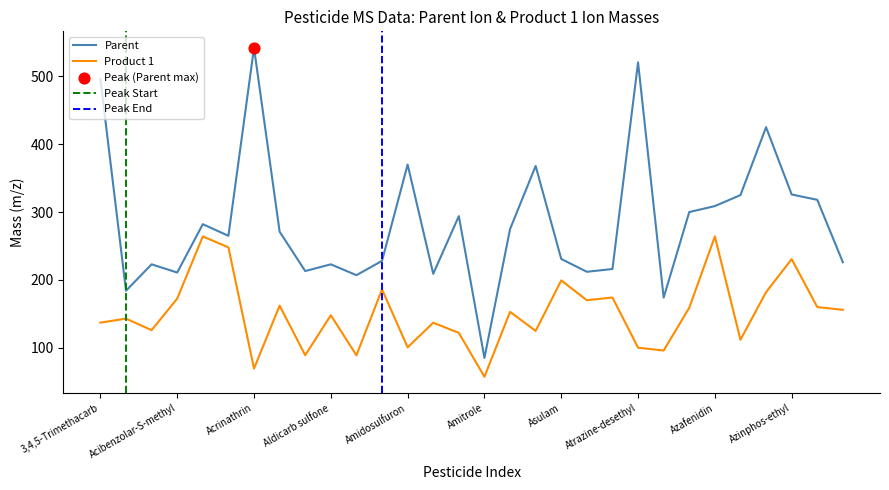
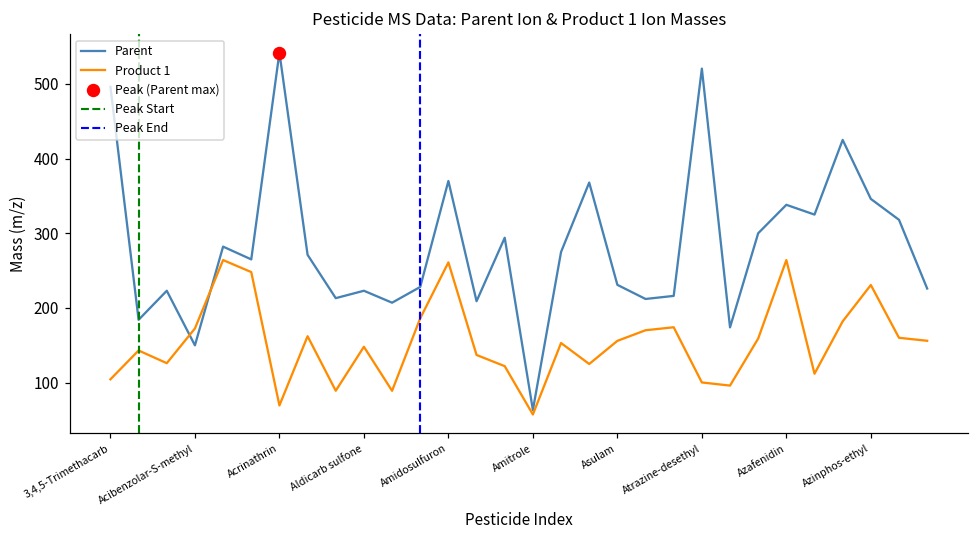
Product 1, 3,4,5-Trimethacarb: 140 -> 100
Parent, Acibenzolar-S-methyl: 210 -> 150
Product 1, Amidosulfuron: 100 -> 260
Parent, Amitrole: 90 -> 60
Product 1, Asulam: 200 -> 160
Parent, Azafenidin: 310 -> 340
Parent, Azinphos-ethyl: 330 -> 350
